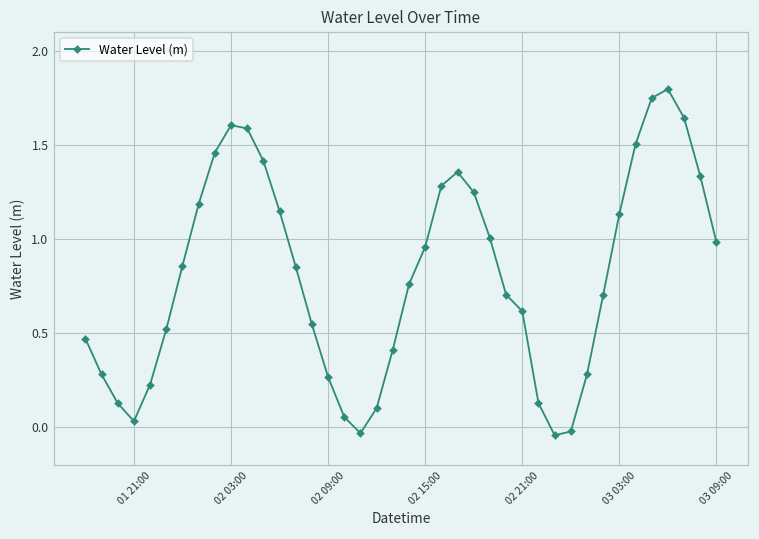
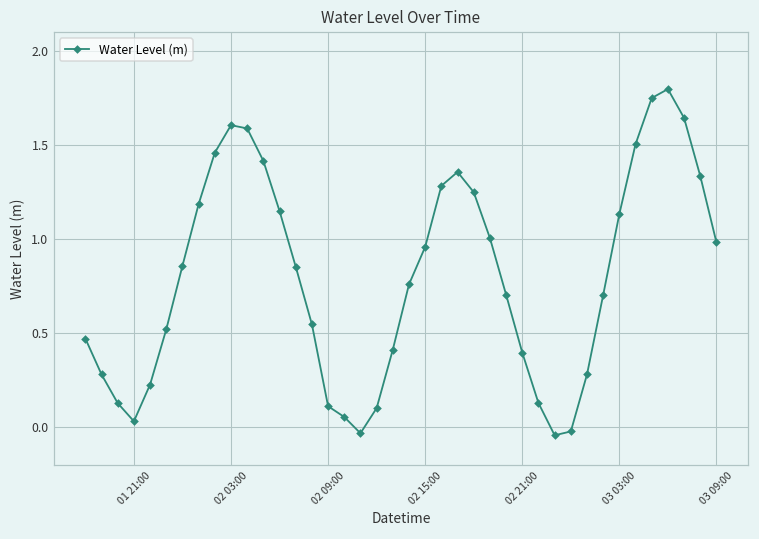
02 09:00: 0.27 -> 0.11
02 21:00: 0.62 -> 0.40
